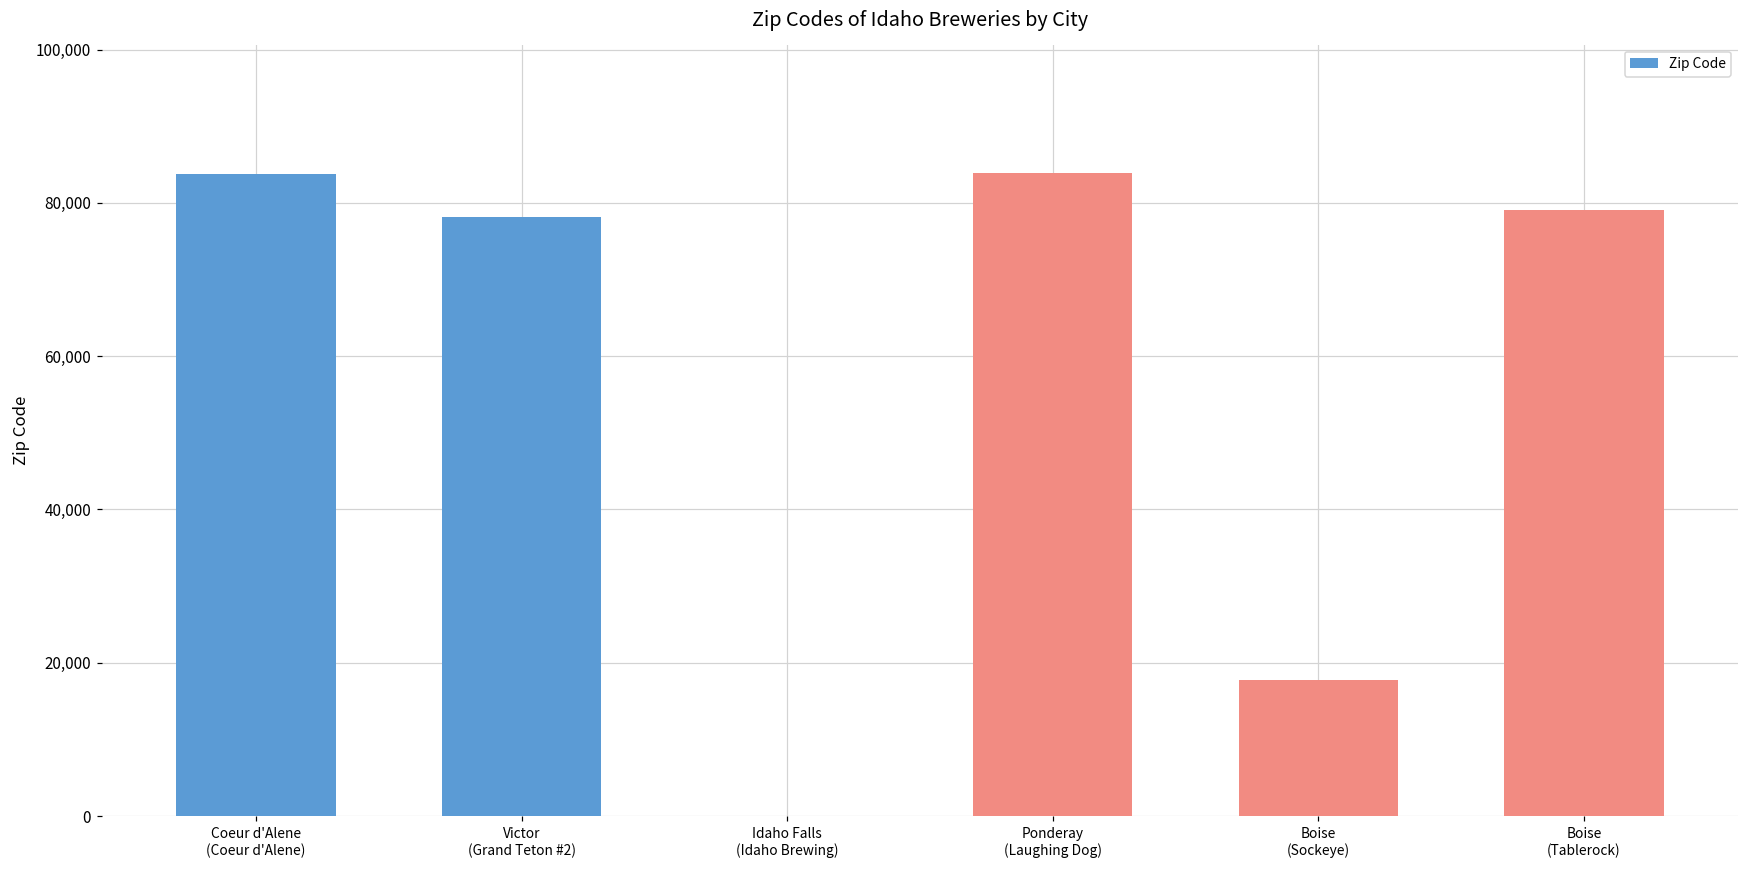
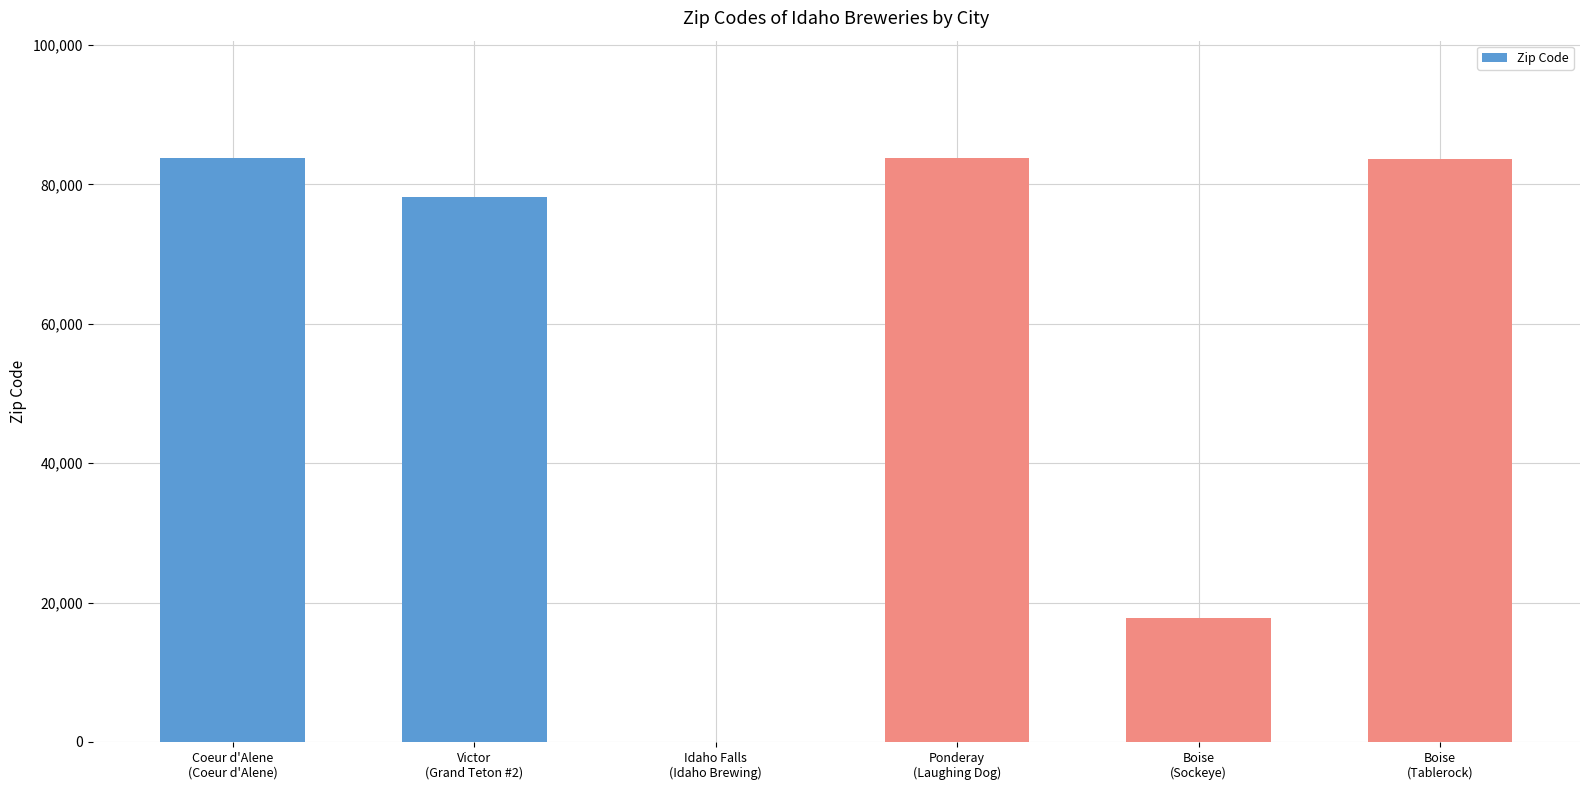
Boise (Tablerock): 79,000 -> 84,000
